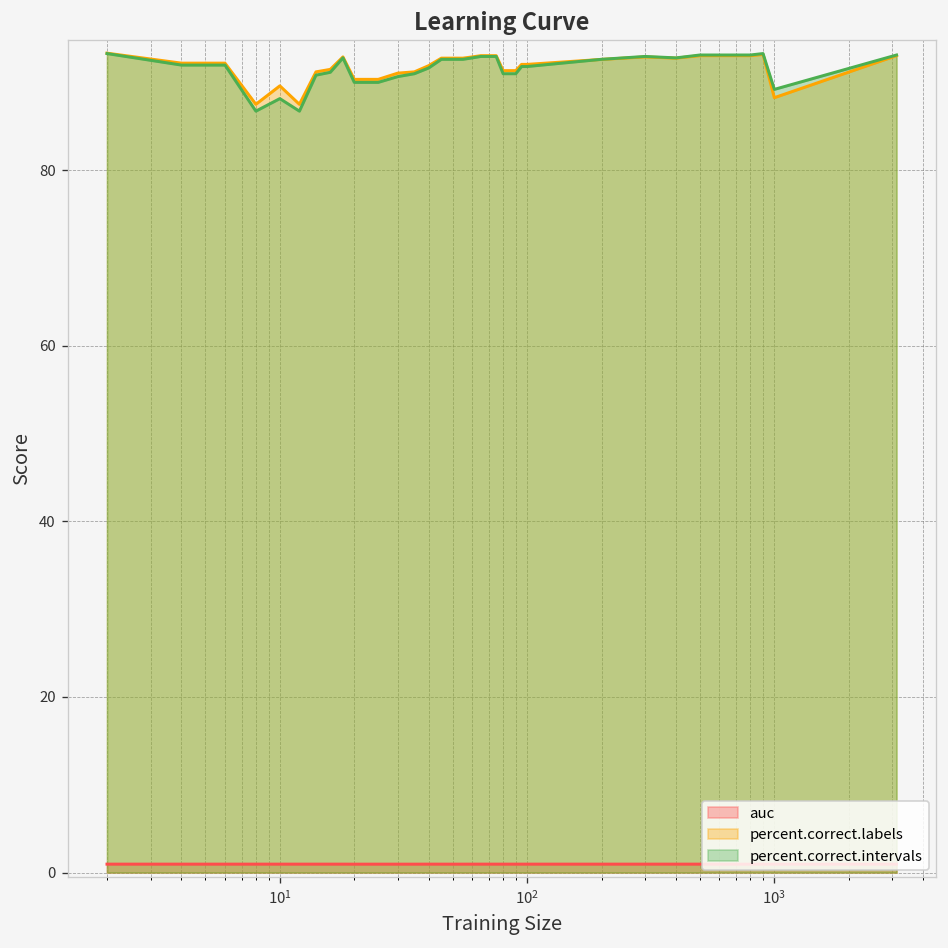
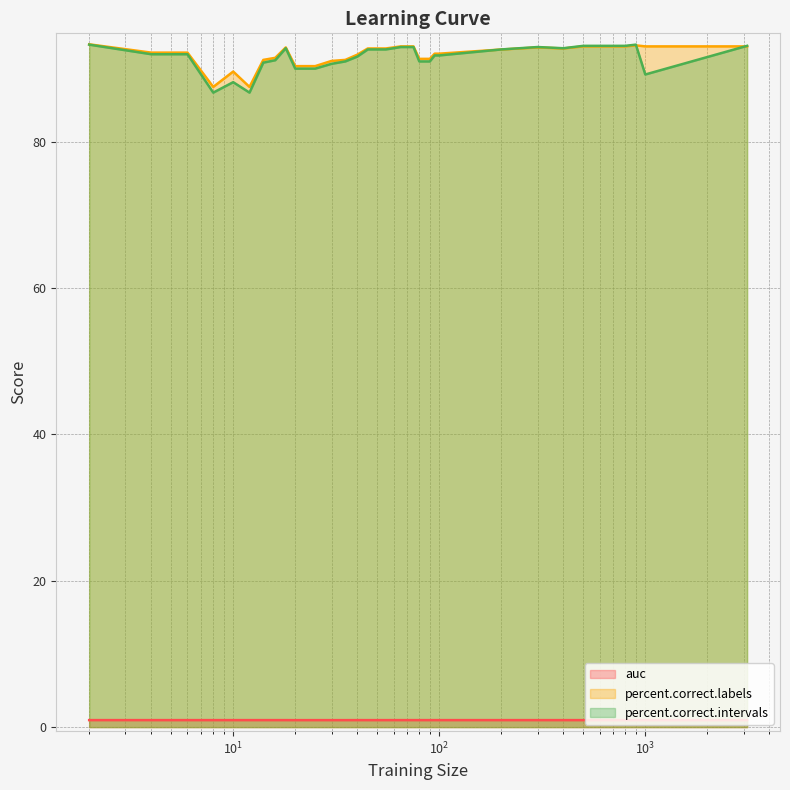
percent.correct.labels, 10^3: 88 -> 93
